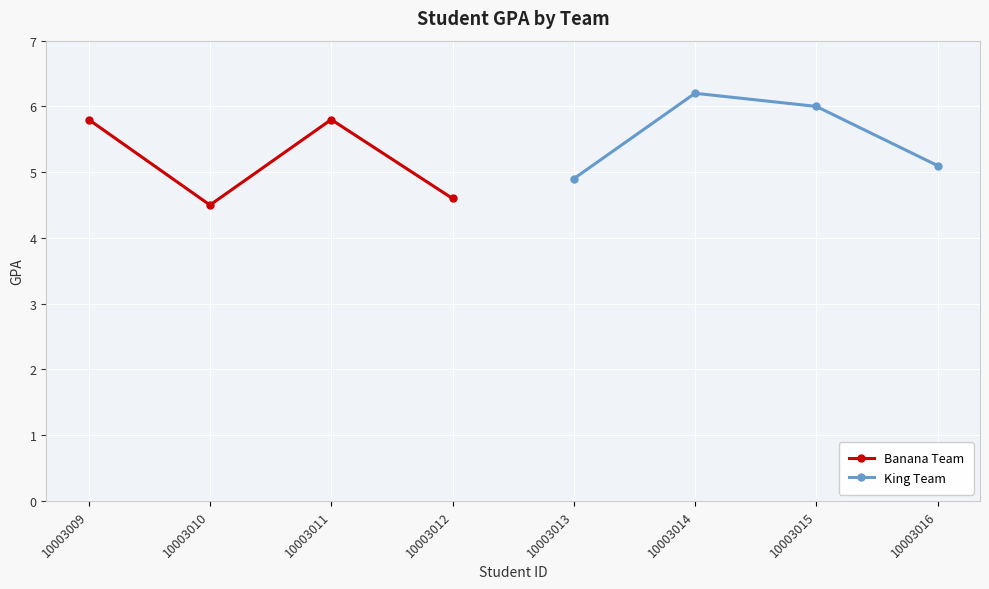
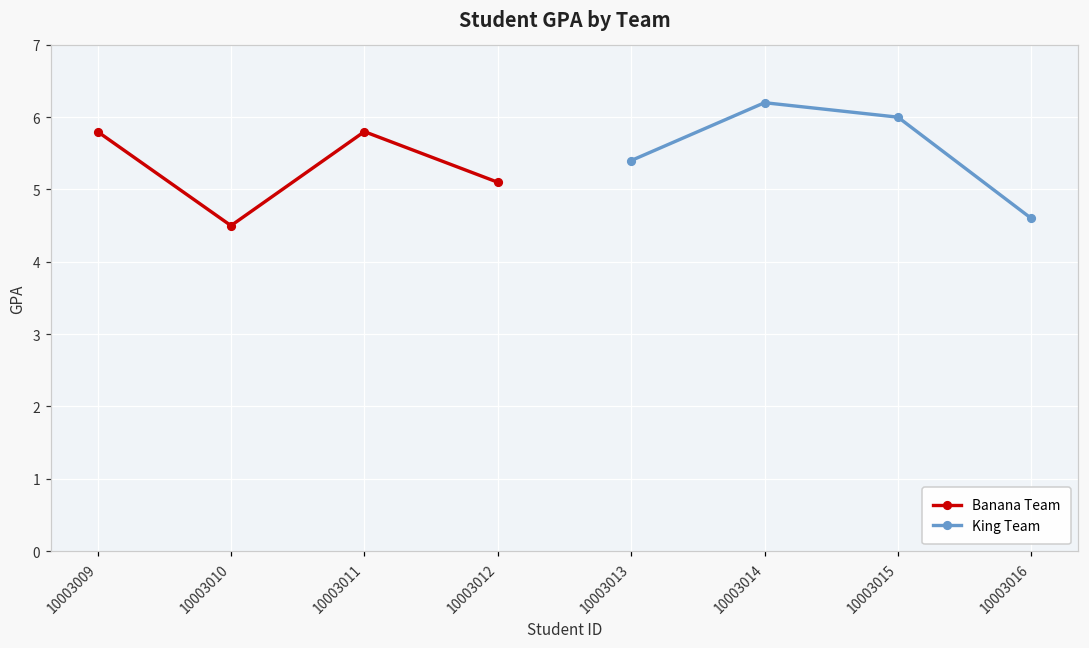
Banana Team, 10003012: 4.6 -> 5.1
King Team, 10003013: 4.9 -> 5.4
King Team, 10003016: 5.1 -> 4.6
